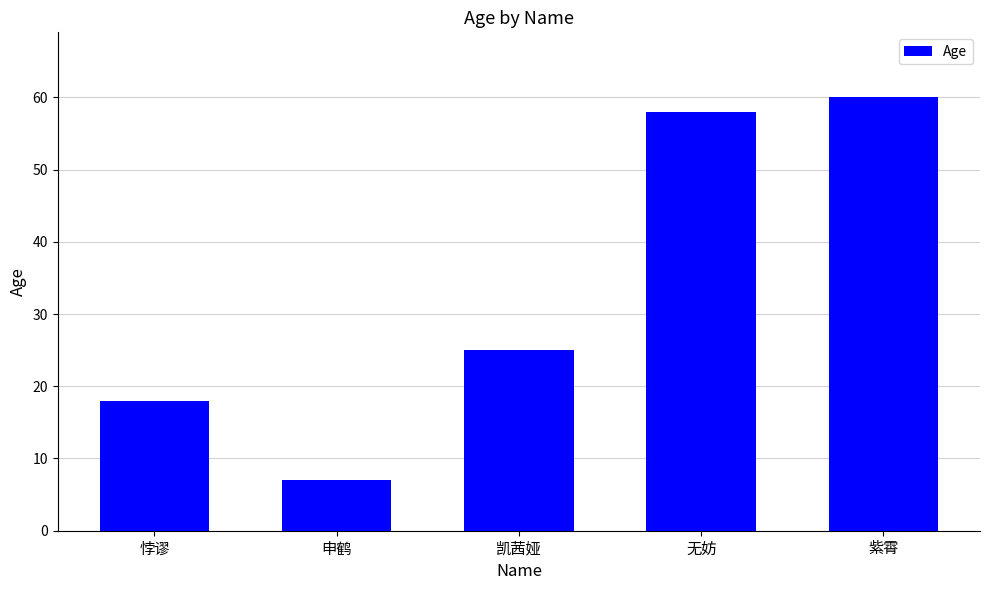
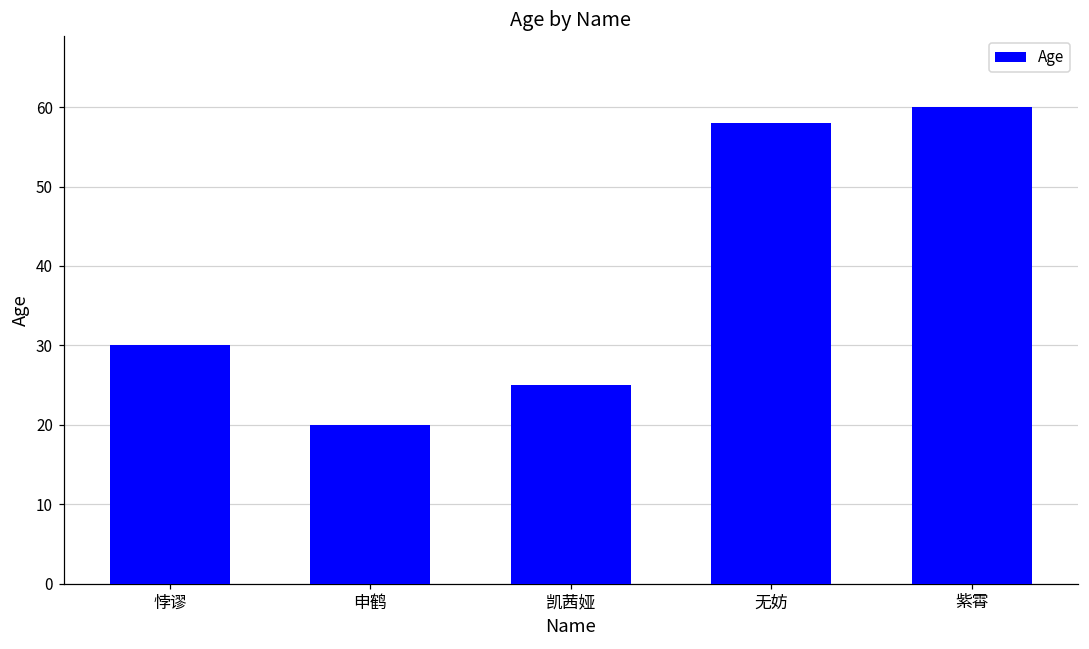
悖谬: 18 -> 30
申鹤: 7 -> 20
